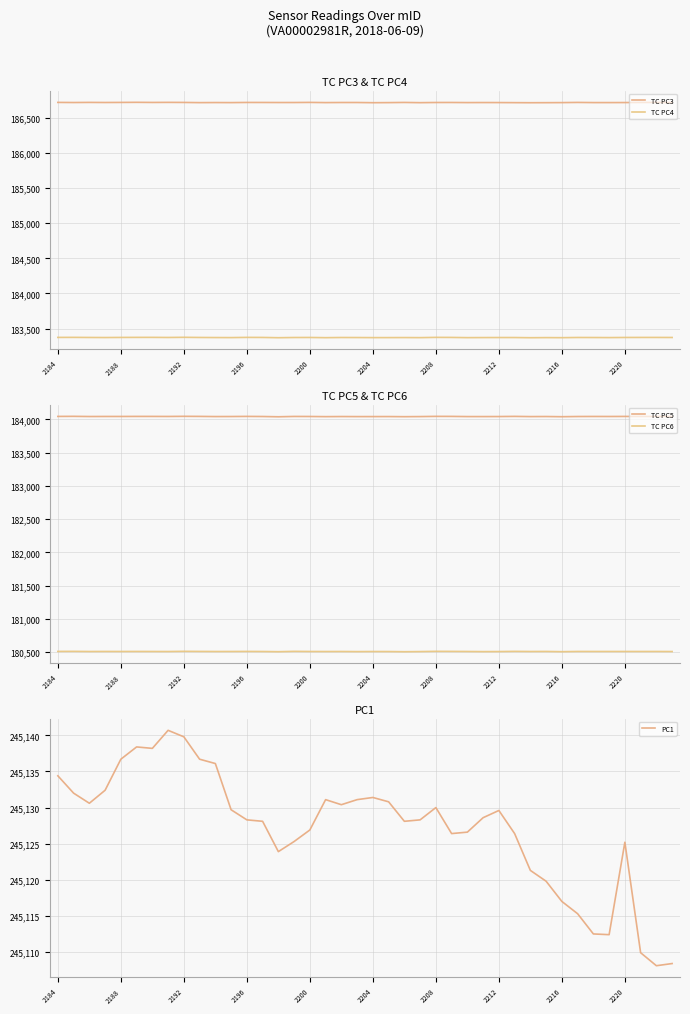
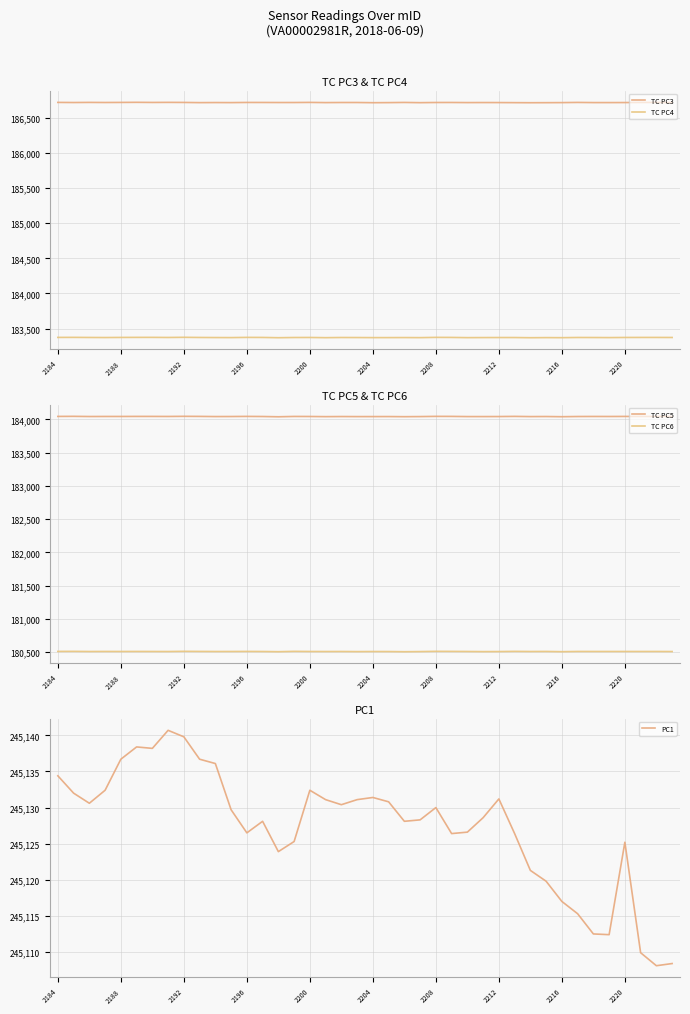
PC1, 2196: 245,128 -> 245,127
PC1, 2200: 245,127 -> 245,132
PC1, 2212: 245,130 -> 245,131
